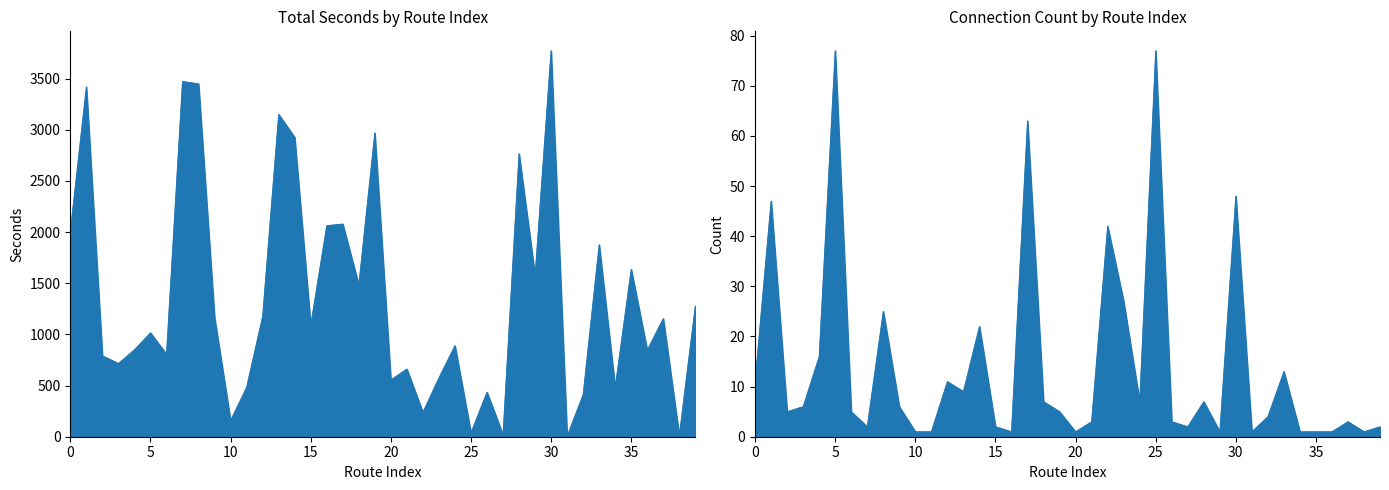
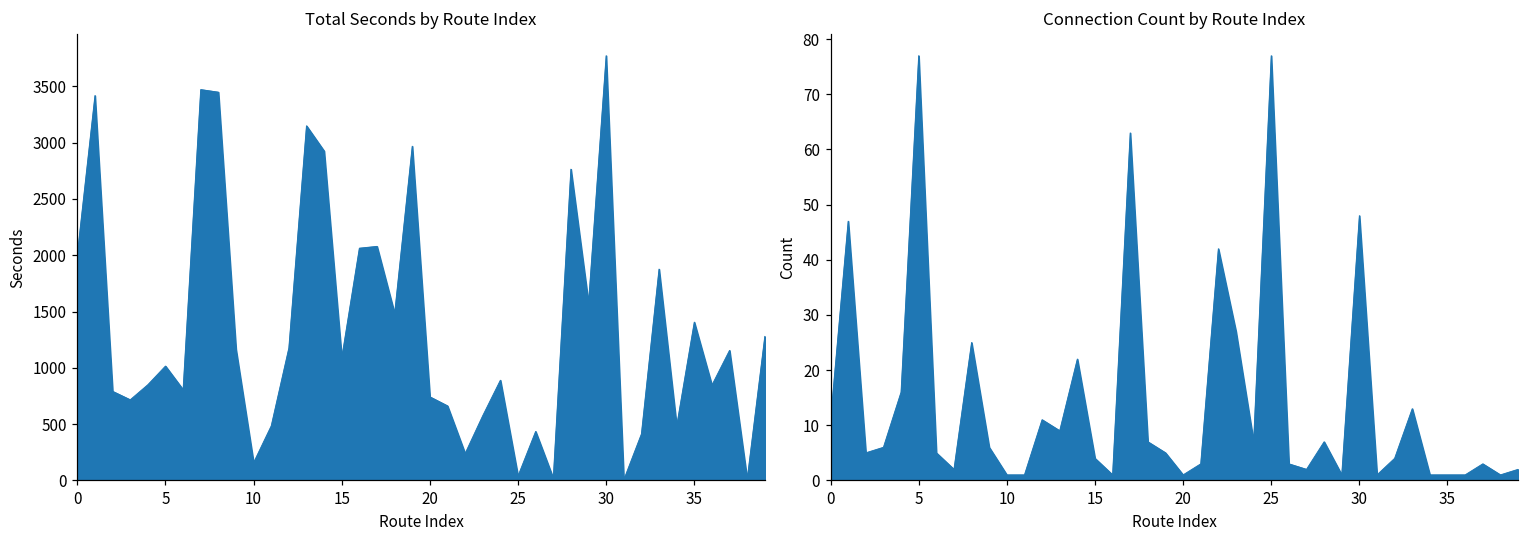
Total Seconds by Route Index, 20: 560 -> 740
Total Seconds by Route Index, 35: 1640 -> 1410
Connection Count by Route Index, 15: 2 -> 4
